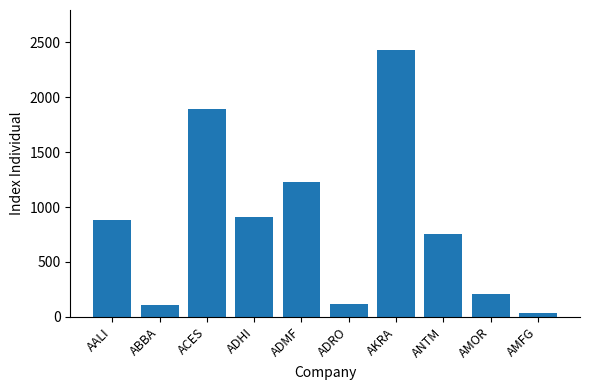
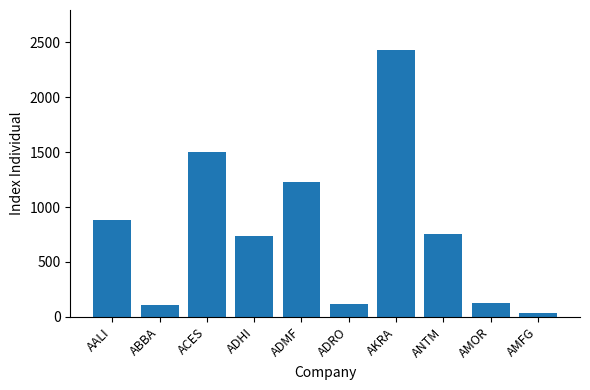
ACES: 1900 -> 1500
ADHI: 910 -> 740
AMOR: 210 -> 120
